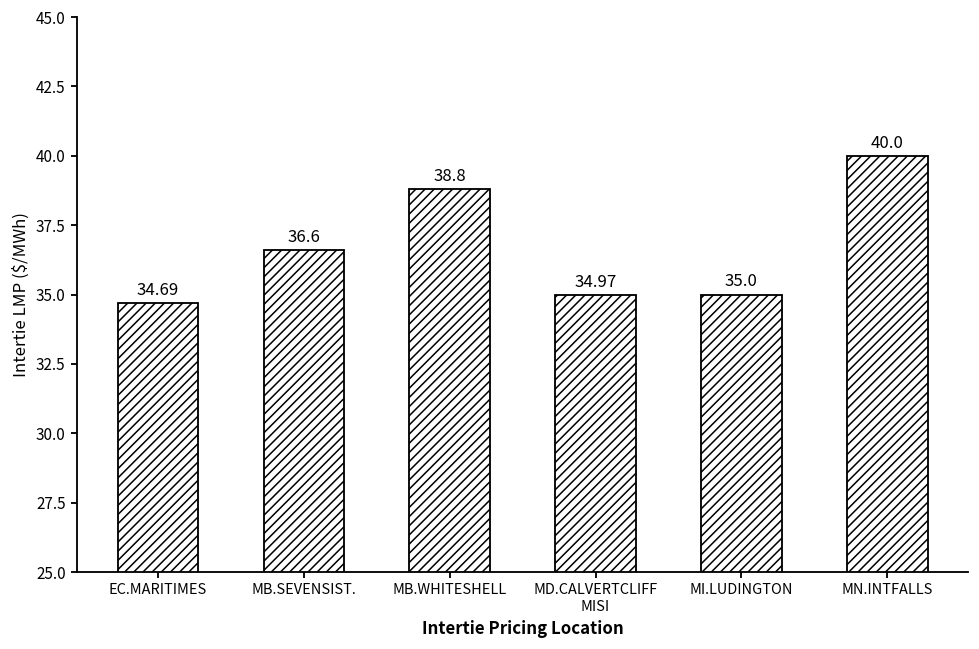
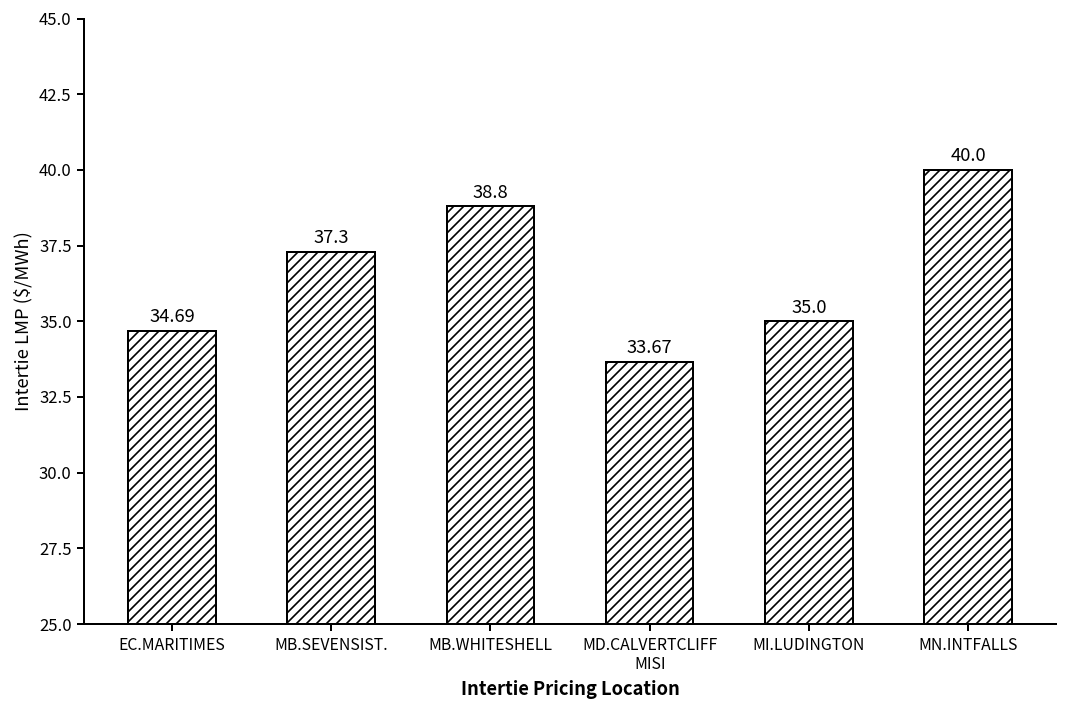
MB.SEVENSIST.: 36.6 -> 37.3
MD.CALVERTCLIFF MISI: 34.97 -> 33.67
